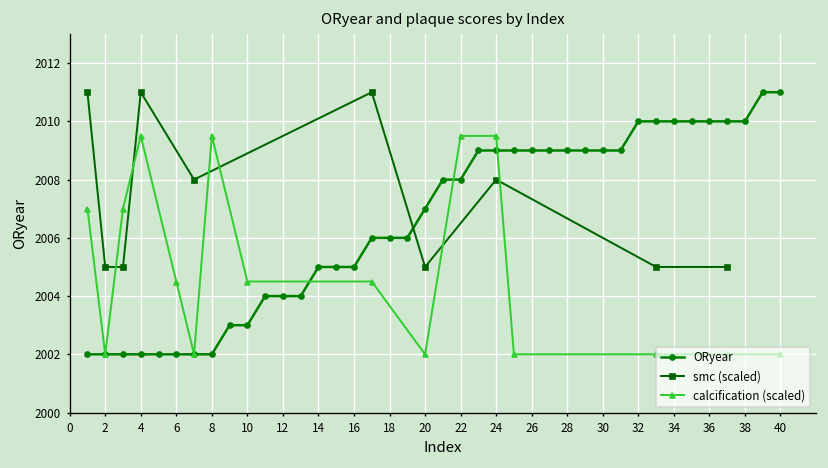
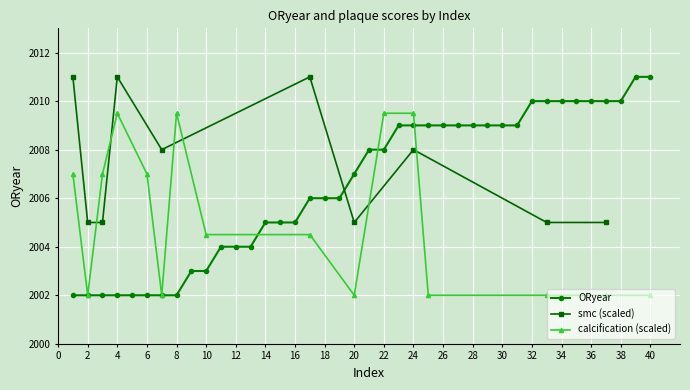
calcification (scaled), 6: 2004.5 -> 2007.0
